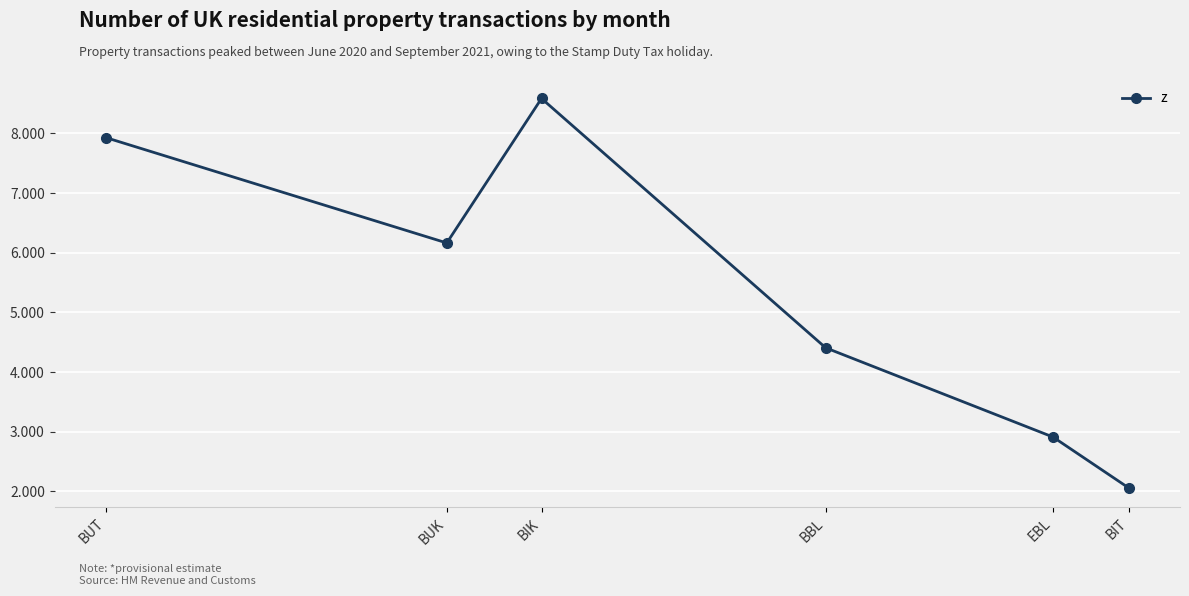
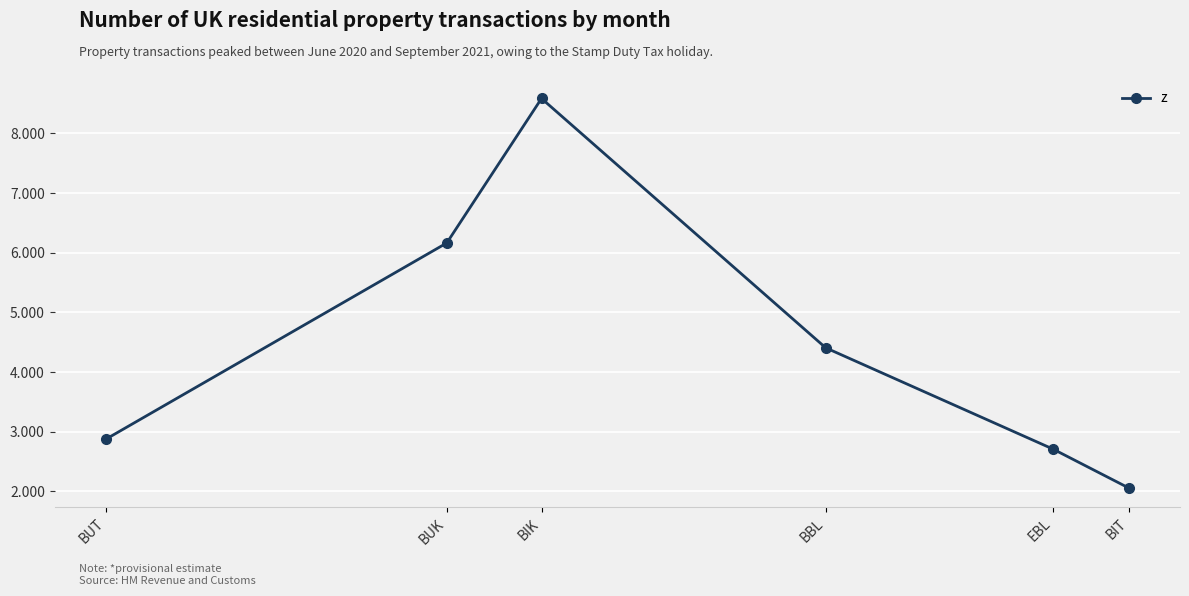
BUT: 7.9 -> 2.9
EBL: 2.9 -> 2.7
